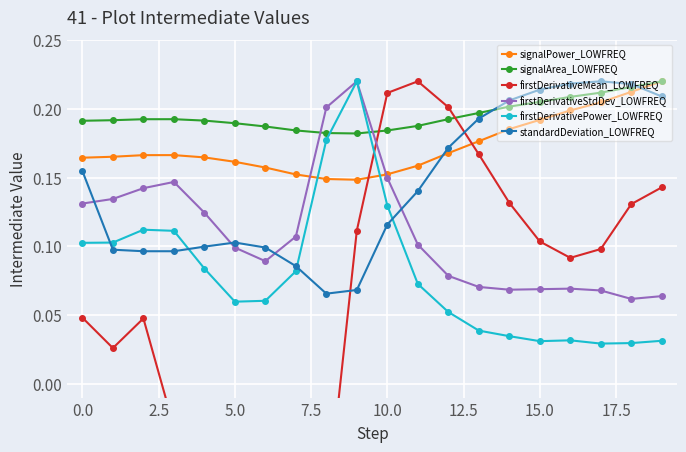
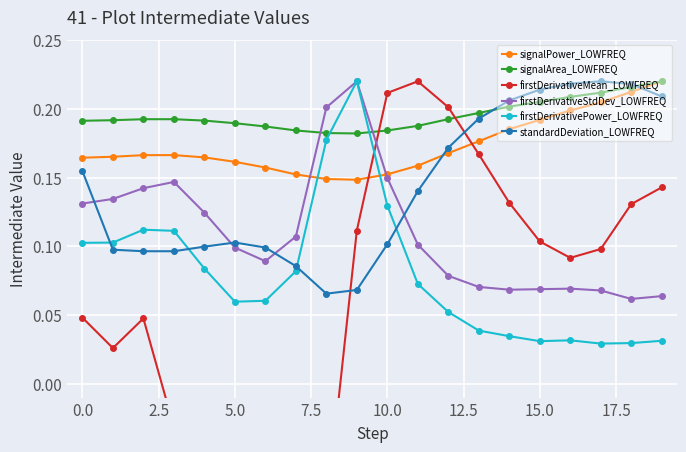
standardDeviation_LOWFREQ, 10.0: 0.116 -> 0.101
